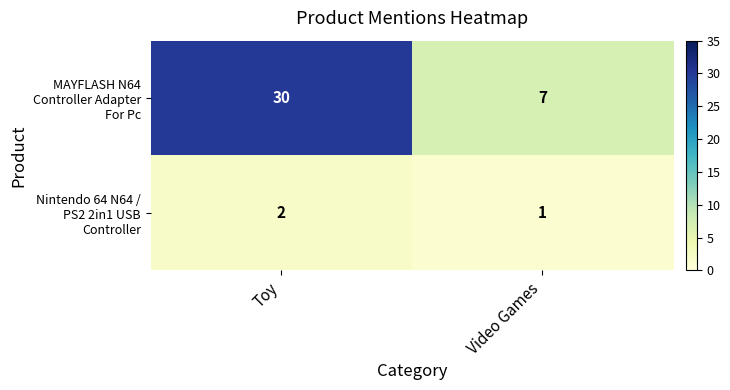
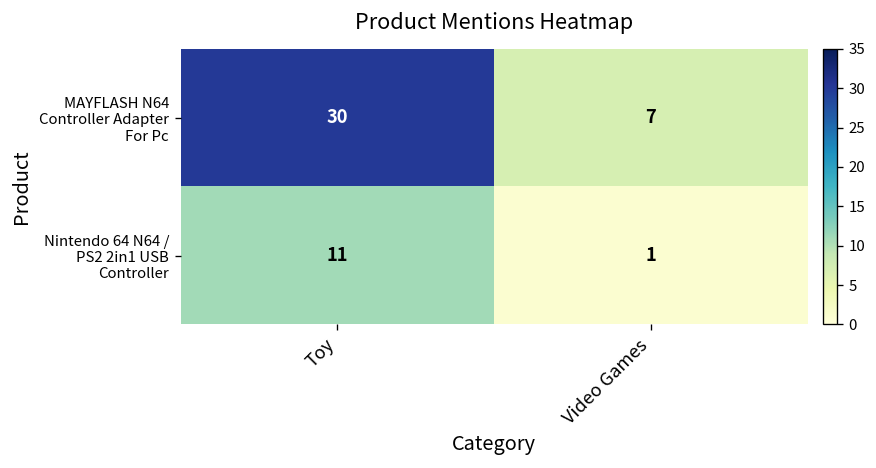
Nintendo 64 N64 / PS2 2in1 USB Controller, Toy: 2 -> 11
